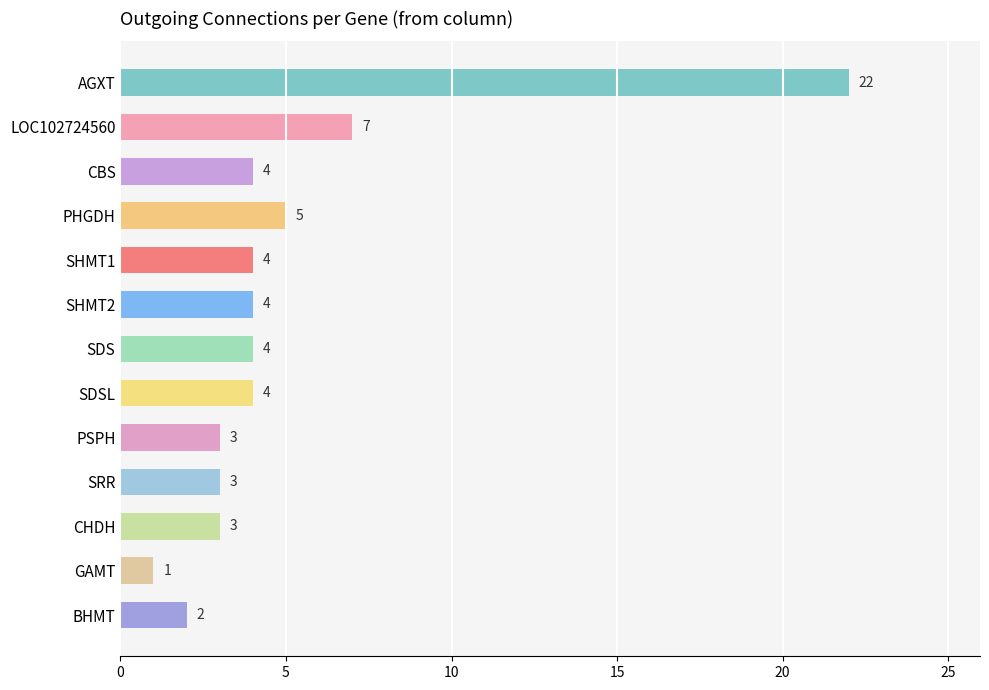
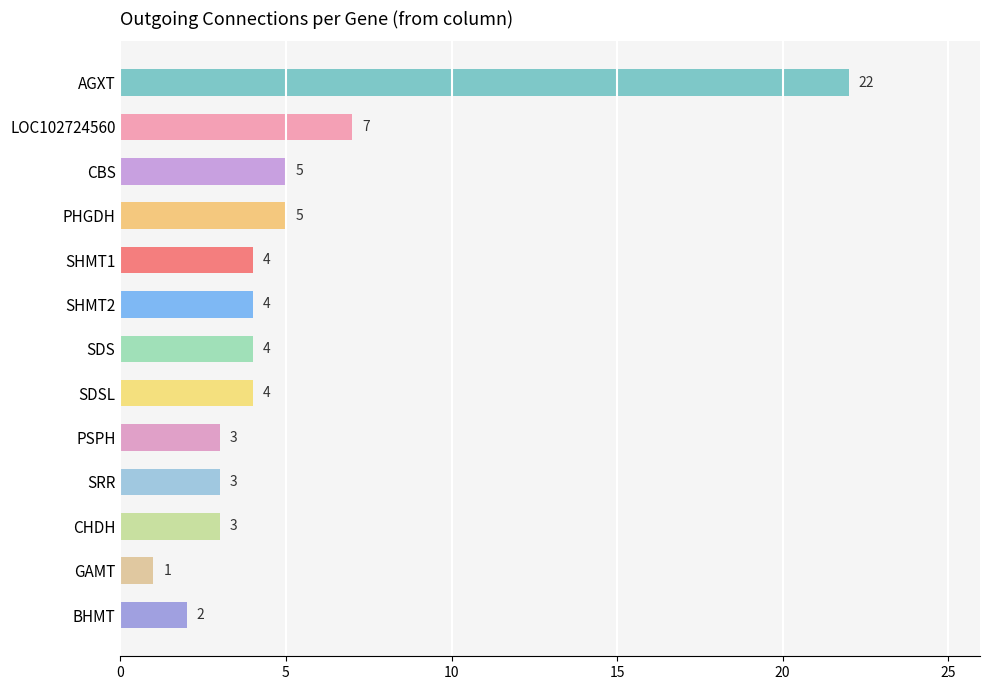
CBS: 4 -> 5
